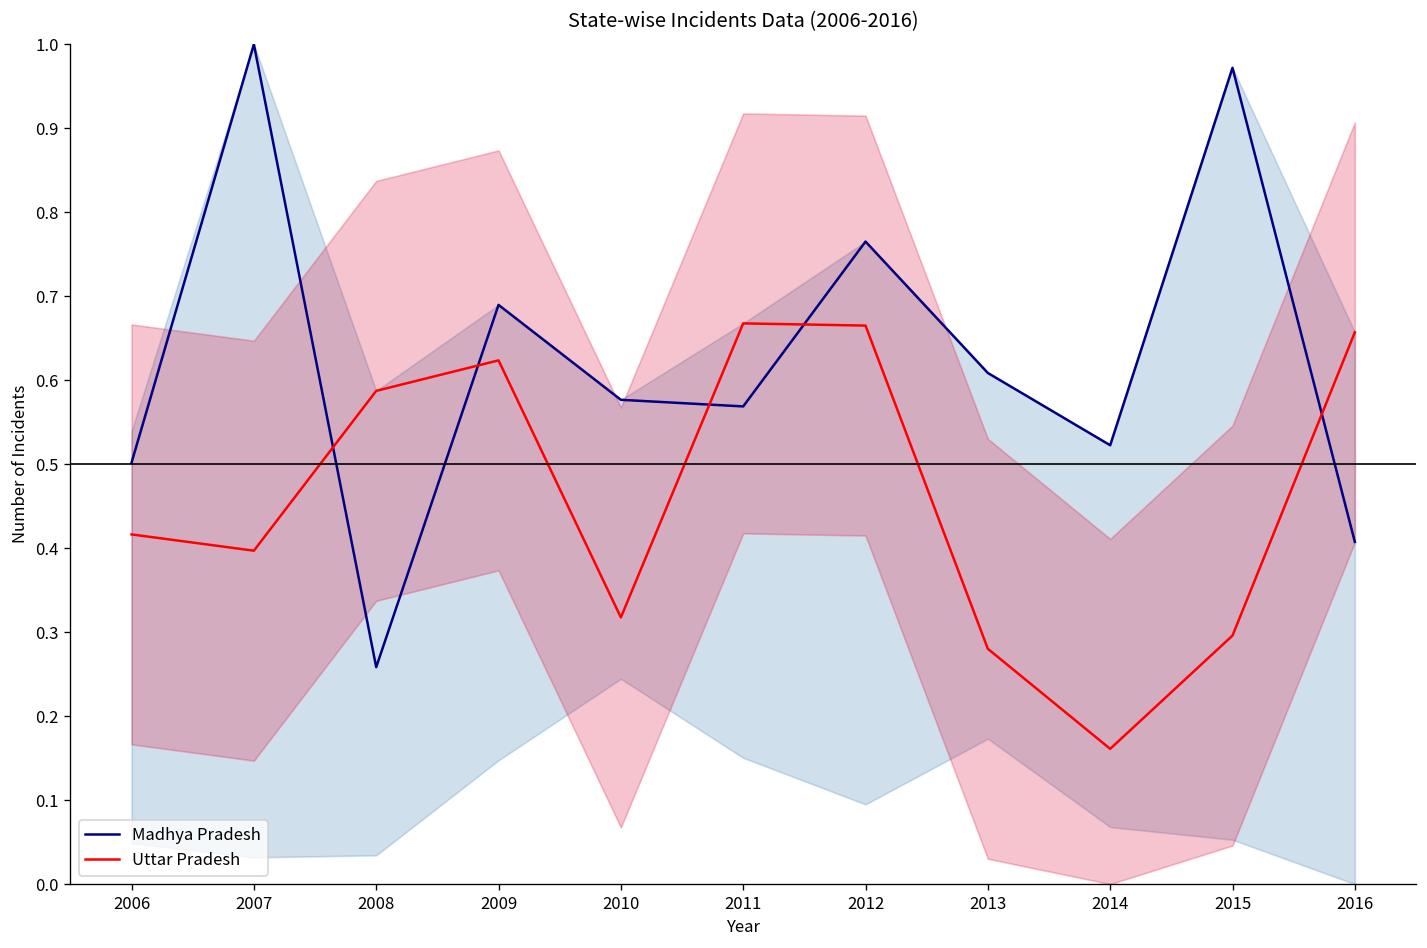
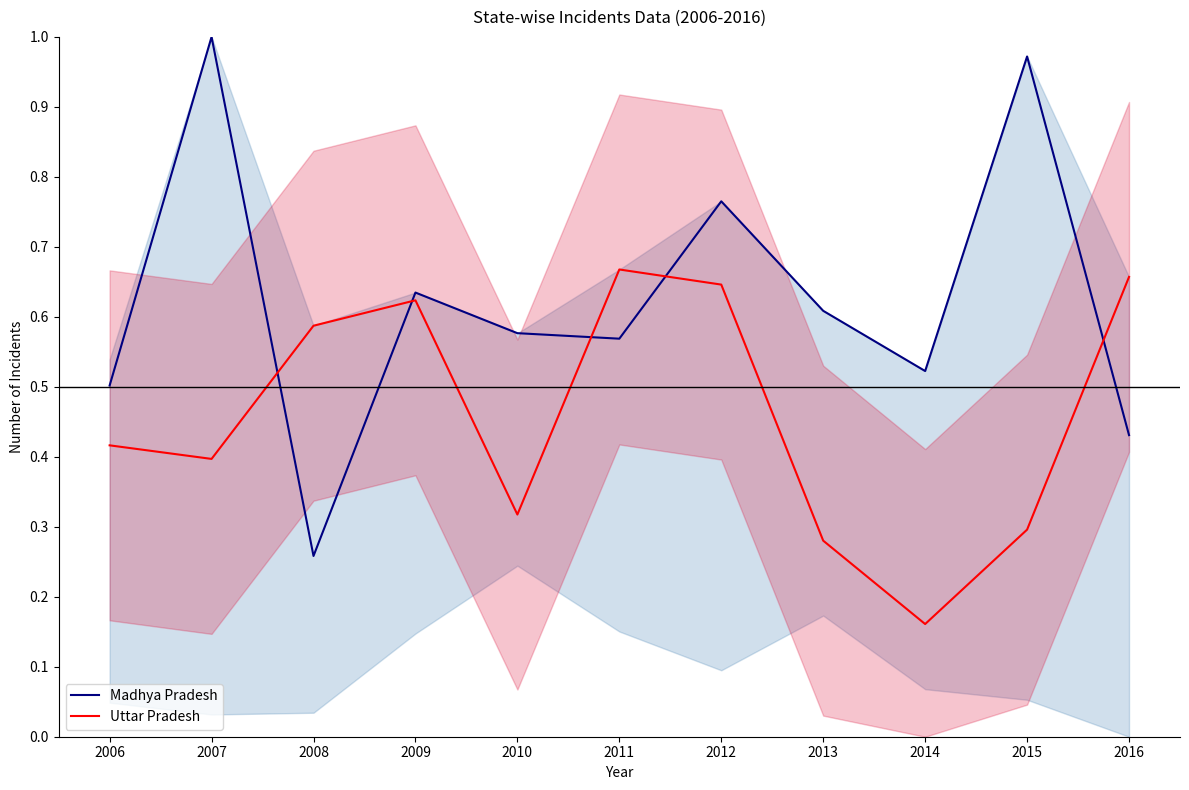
Madhya Pradesh, 2009: 0.69 -> 0.63
Uttar Pradesh, 2012: 0.67 -> 0.65
Madhya Pradesh, 2016: 0.41 -> 0.43
